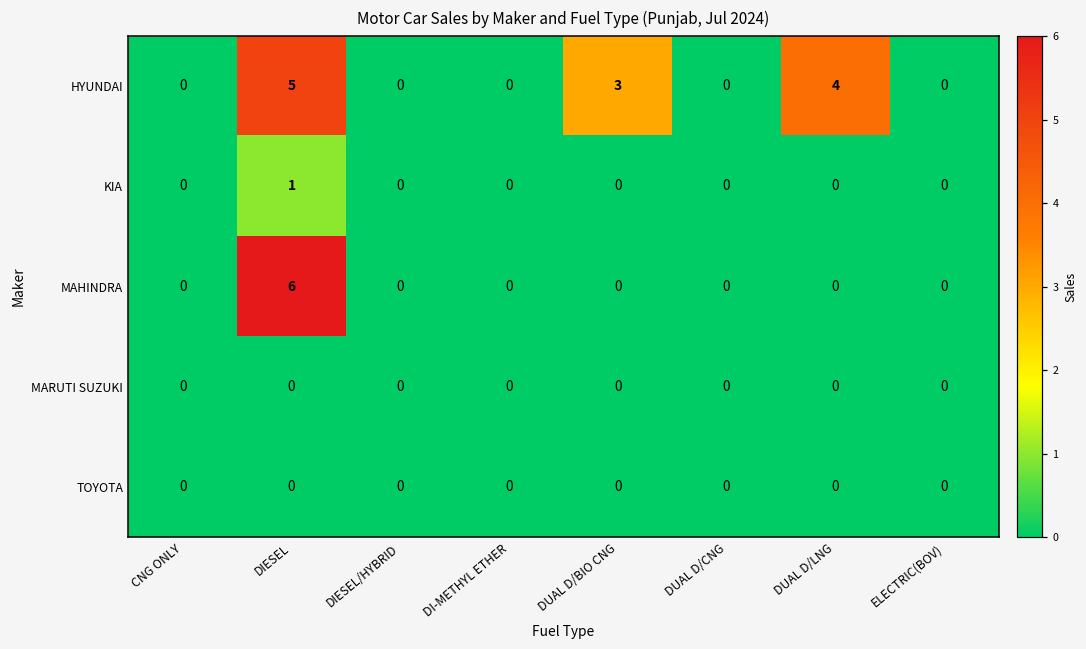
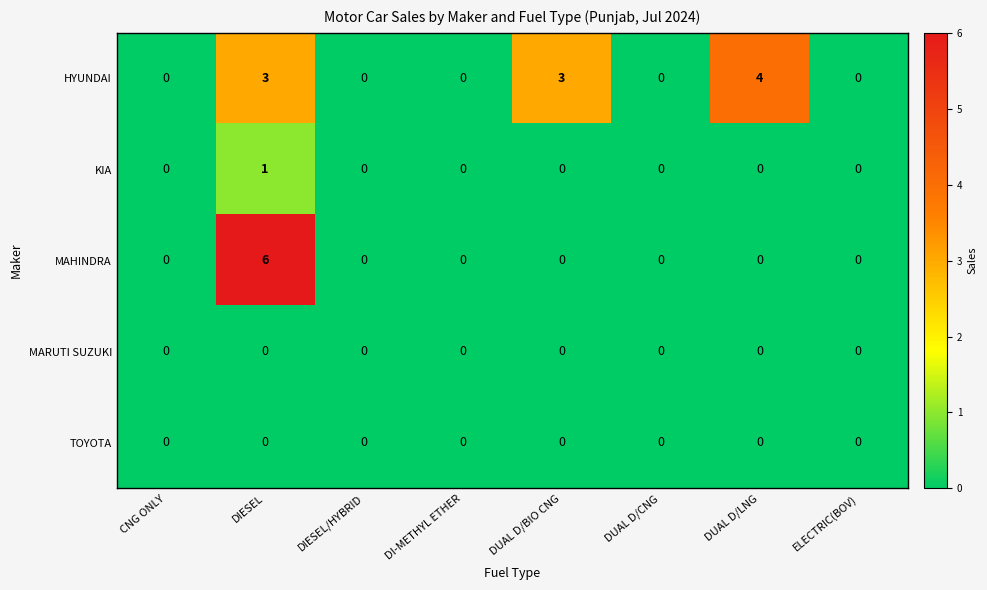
HYUNDAI, DIESEL: 5 -> 3
